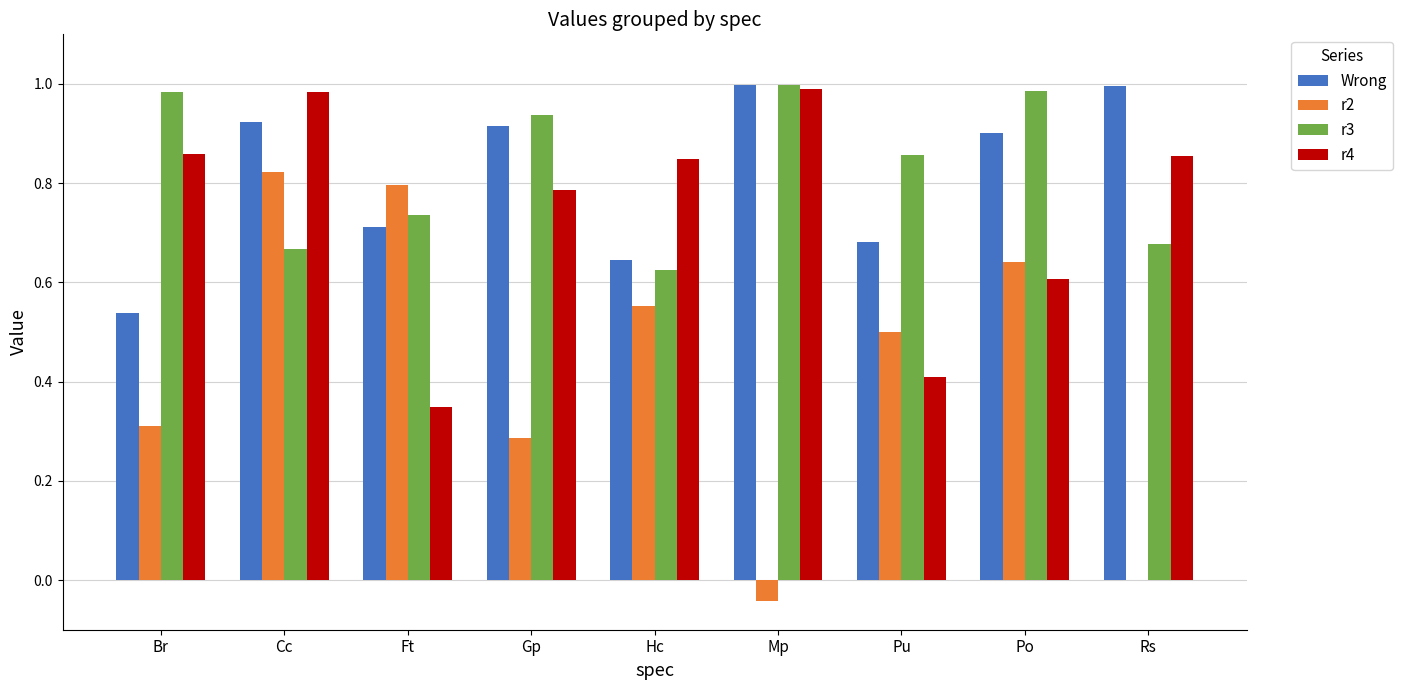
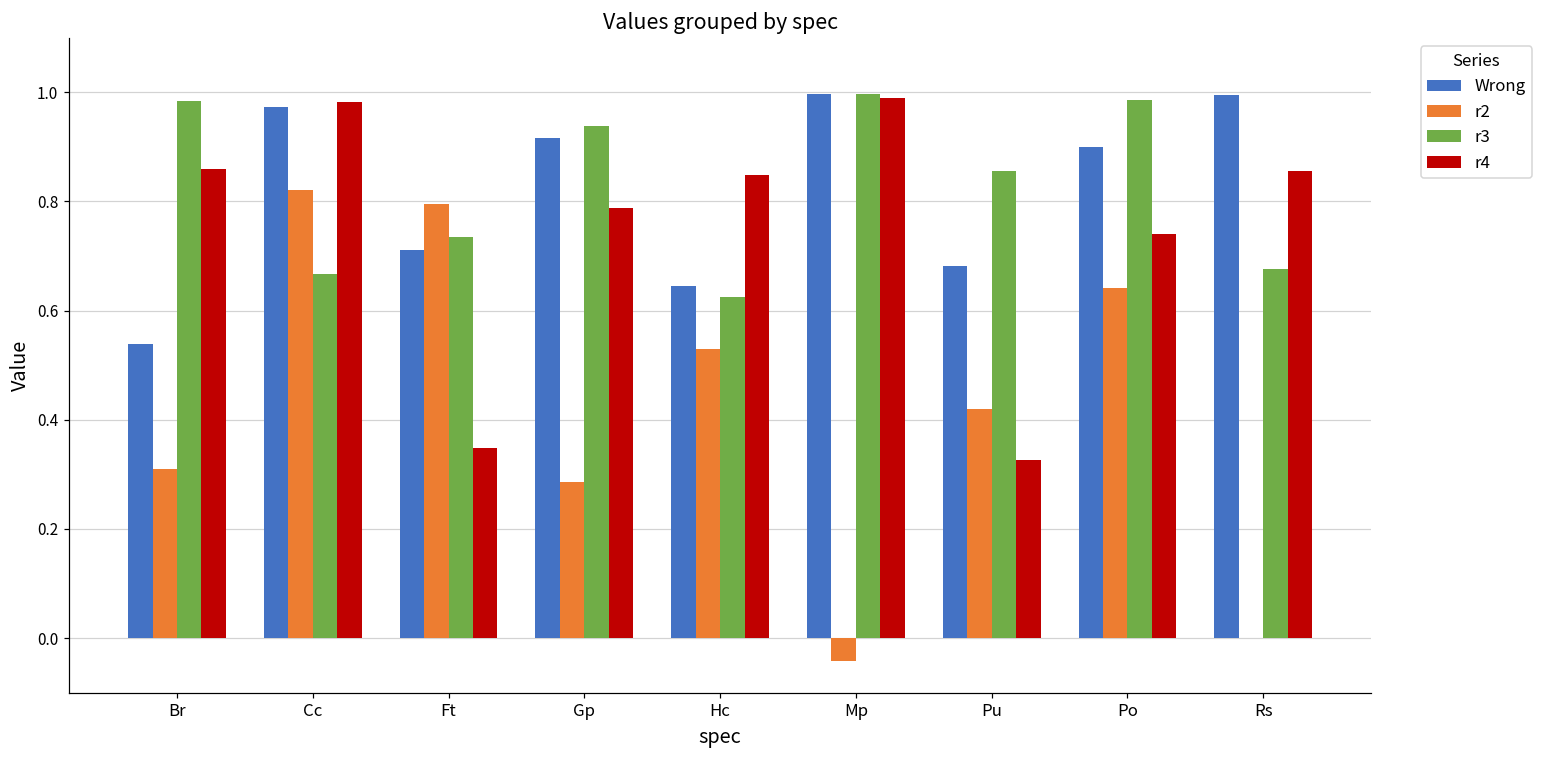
Wrong, Cc: 0.92 -> 0.97
r2, Hc: 0.55 -> 0.53
r2, Pu: 0.50 -> 0.42
r4, Pu: 0.41 -> 0.33
r4, Po: 0.61 -> 0.74
